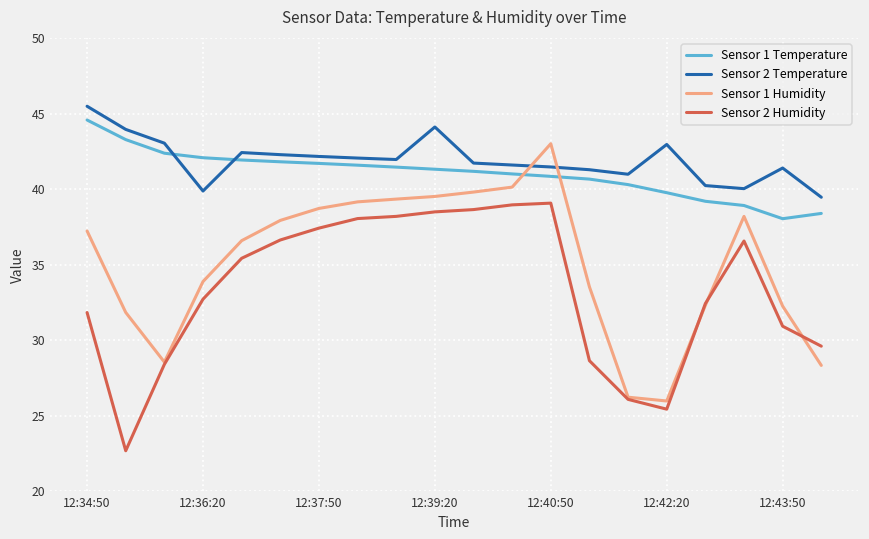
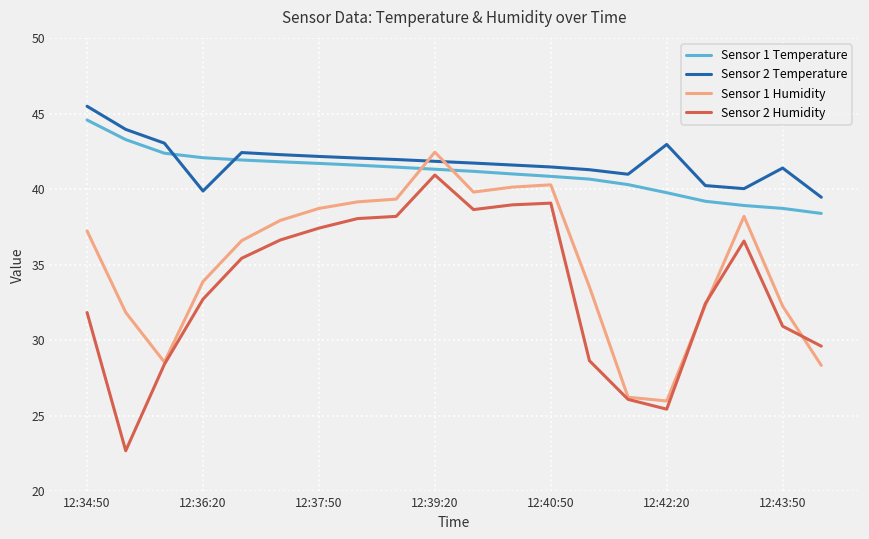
Sensor 2 Temperature, 12:39:20: 44.1 -> 41.9
Sensor 1 Humidity, 12:39:20: 39.5 -> 42.5
Sensor 2 Humidity, 12:39:20: 38.5 -> 40.9
Sensor 1 Humidity, 12:40:50: 43.0 -> 40.3
Sensor 1 Temperature, 12:43:50: 38.1 -> 38.7
